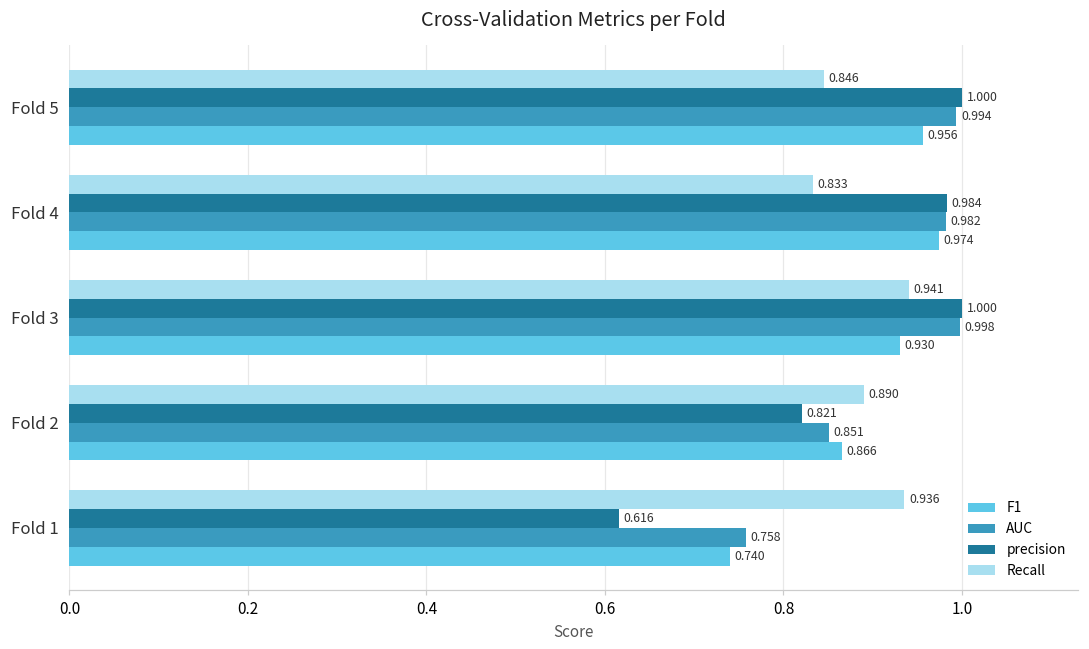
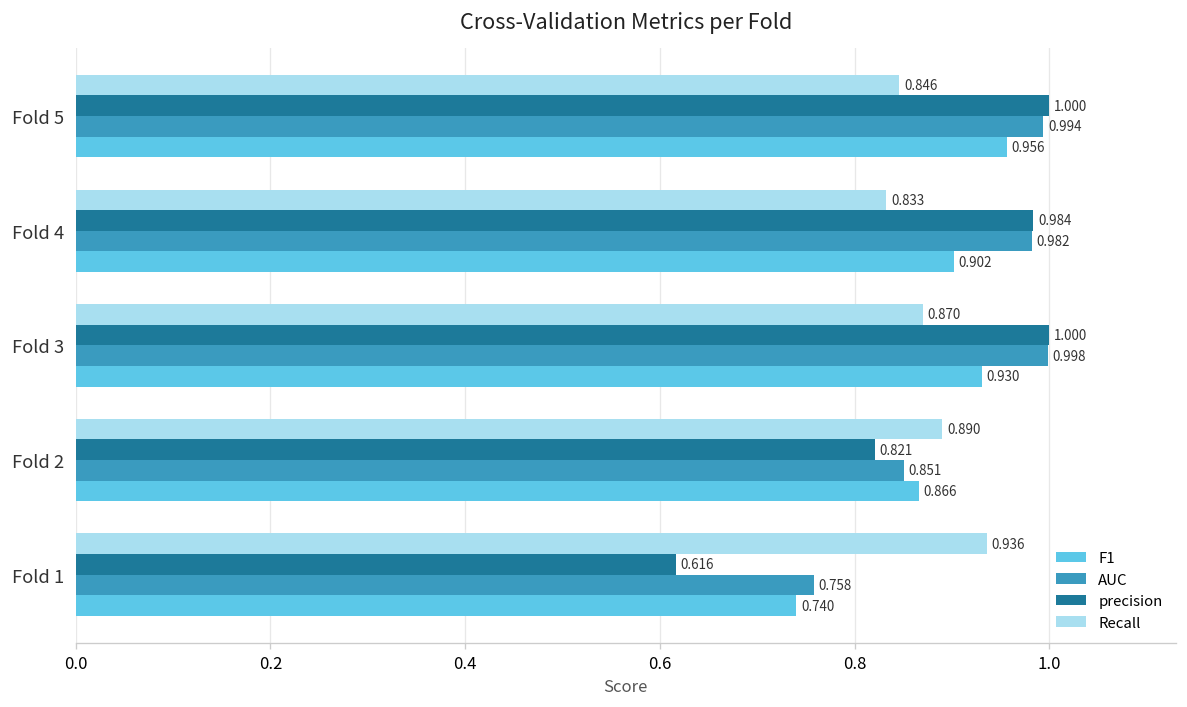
F1, Fold 4: 0.974 -> 0.902
Recall, Fold 3: 0.941 -> 0.870
